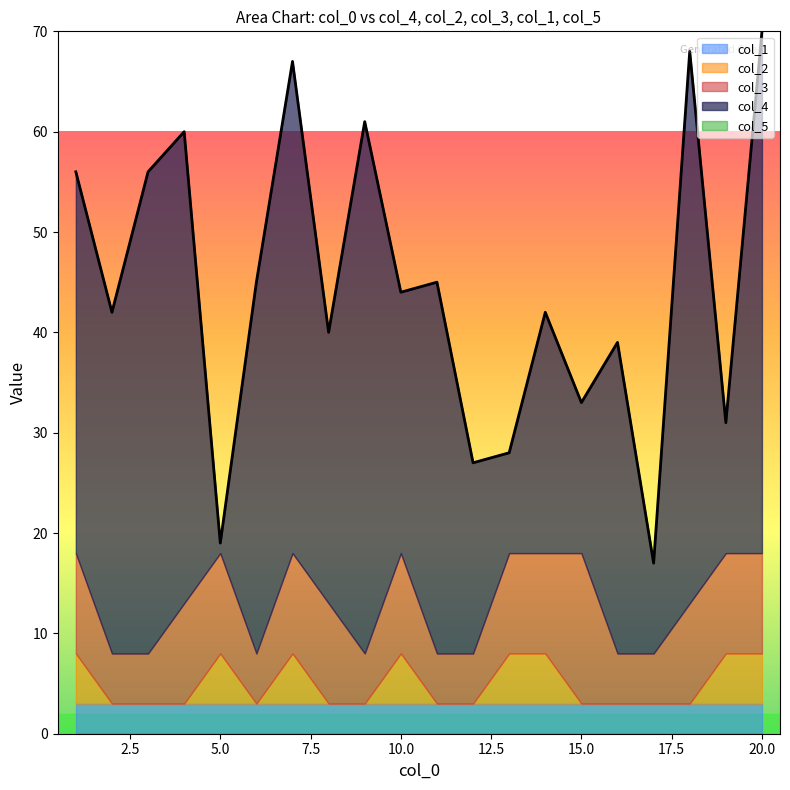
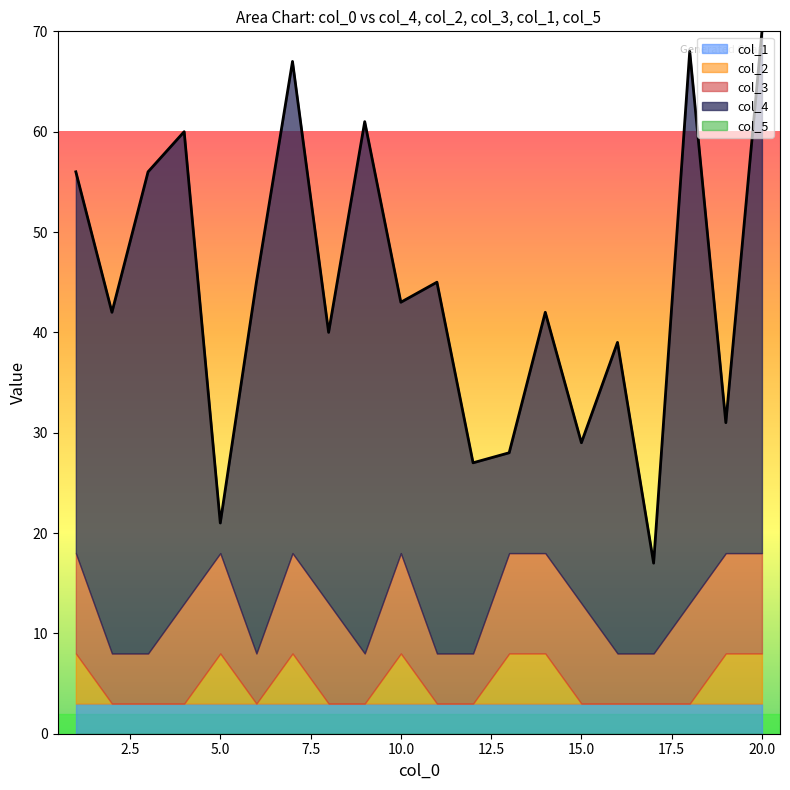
col_4, 5.0: 1 -> 3
col_4, 10.0: 26 -> 25
col_3, 15.0: 15.0 -> 10.0
col_4, 15.0: 15 -> 16
